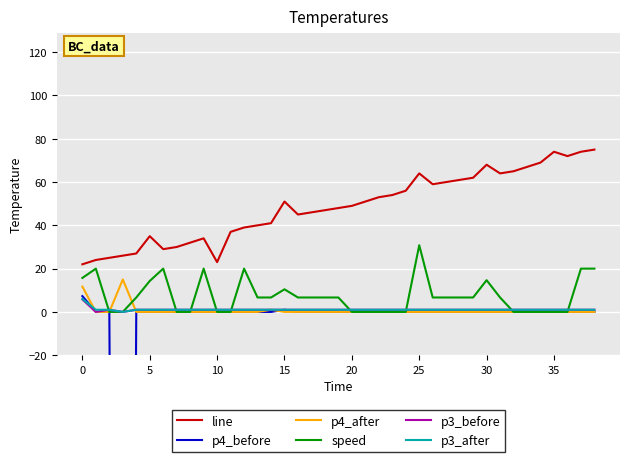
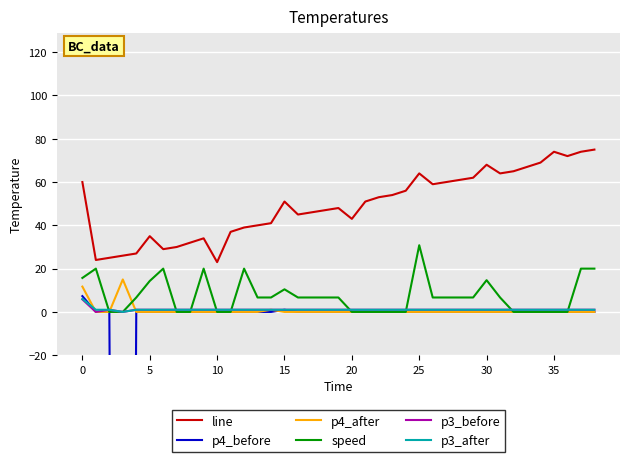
line, 0: 22 -> 60
line, 20: 49 -> 43
